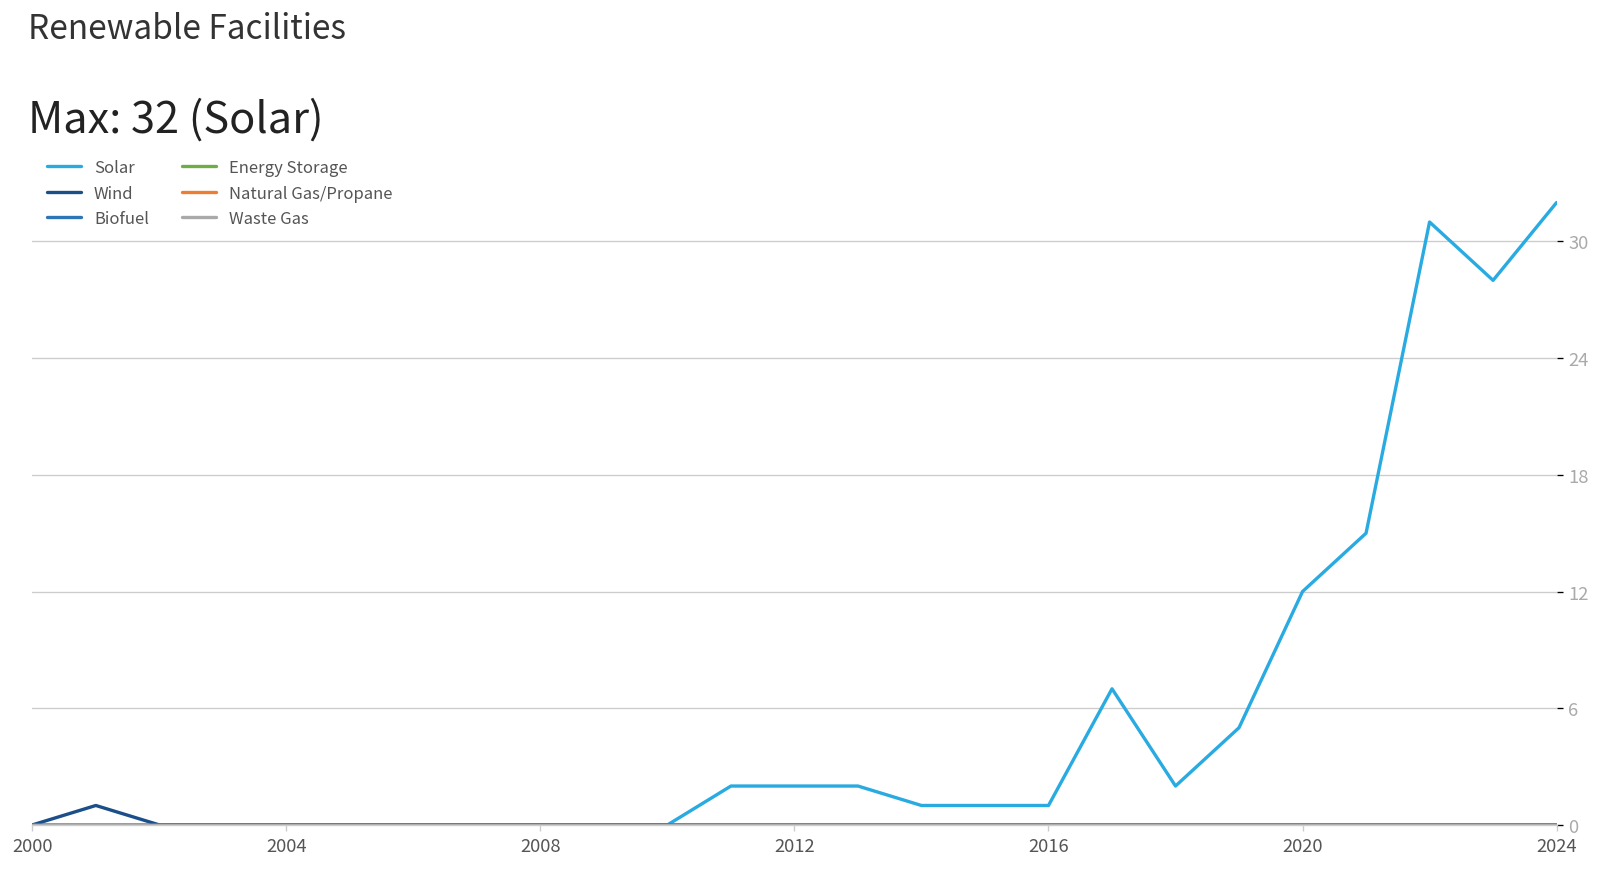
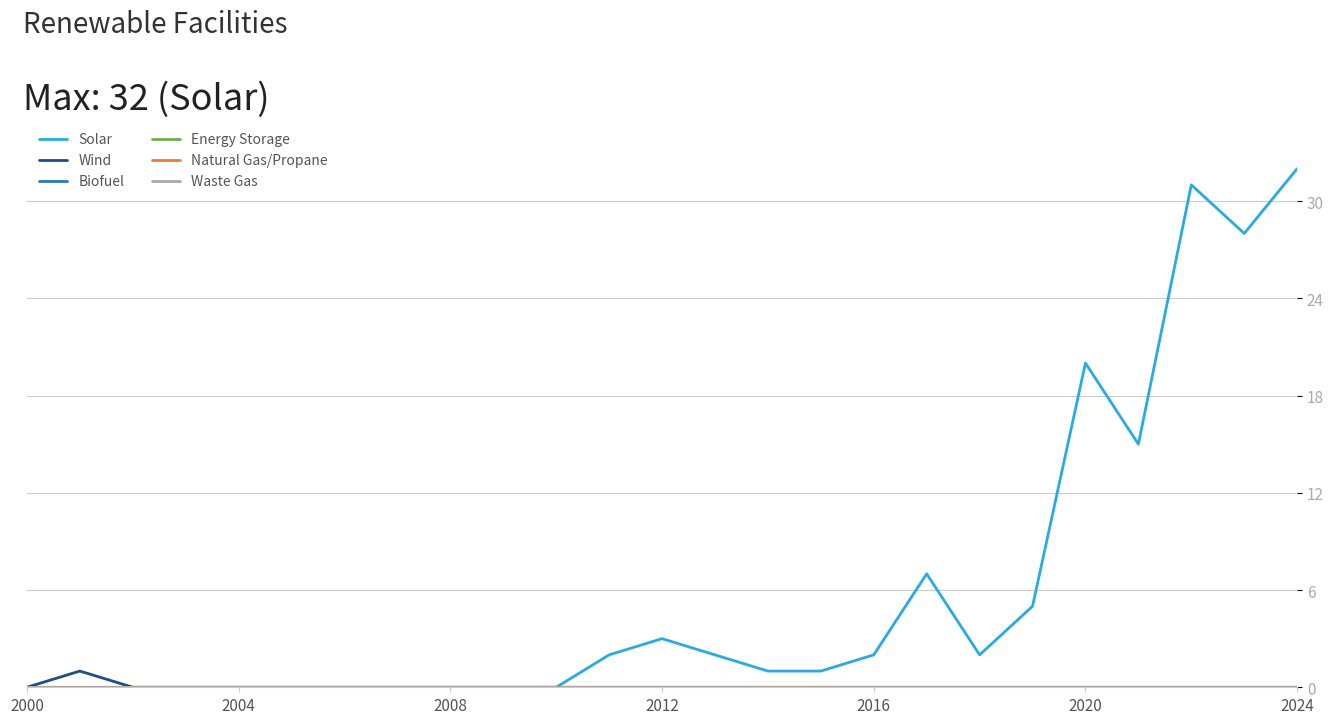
Solar, 2012: 2 -> 3
Solar, 2016: 1 -> 2
Solar, 2020: 12 -> 20
